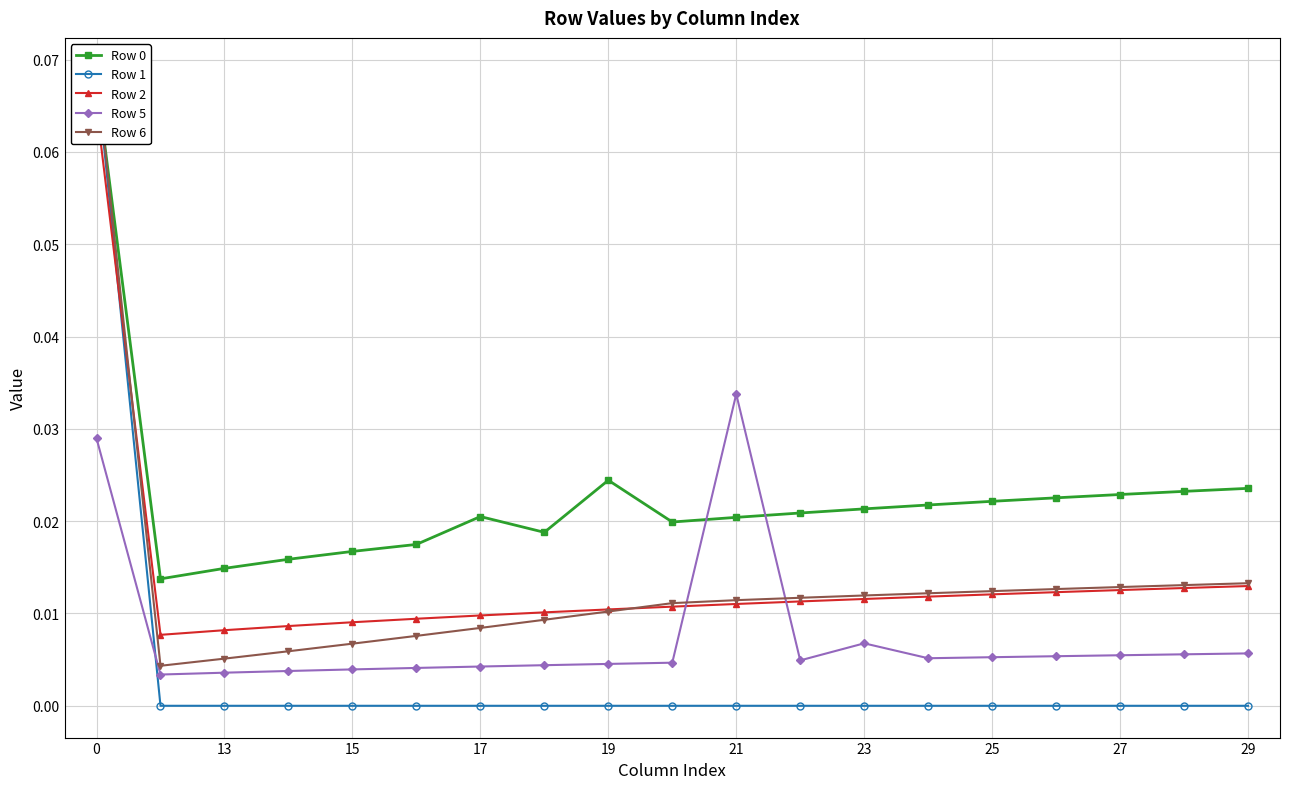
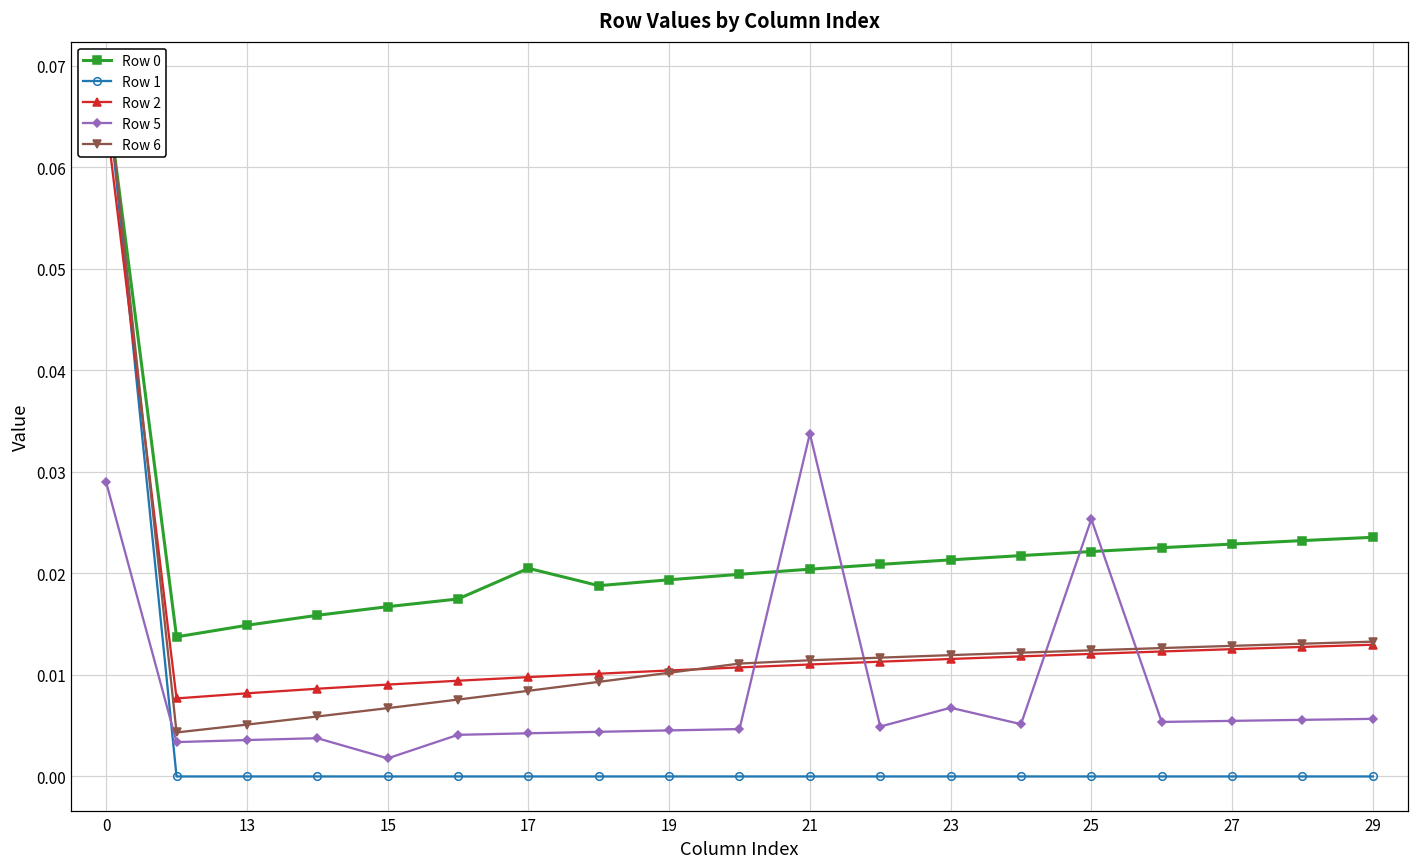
Row 5, 15: 0.004 -> 0.002
Row 0, 19: 0.024 -> 0.019
Row 5, 25: 0.005 -> 0.025
